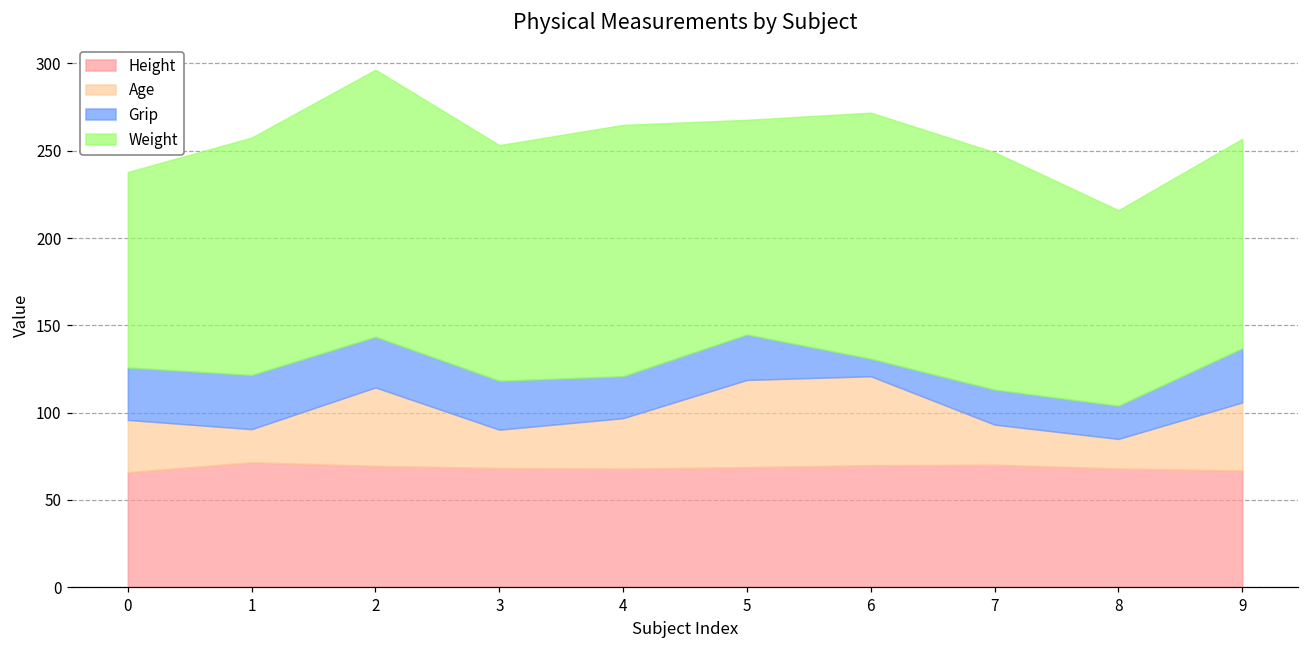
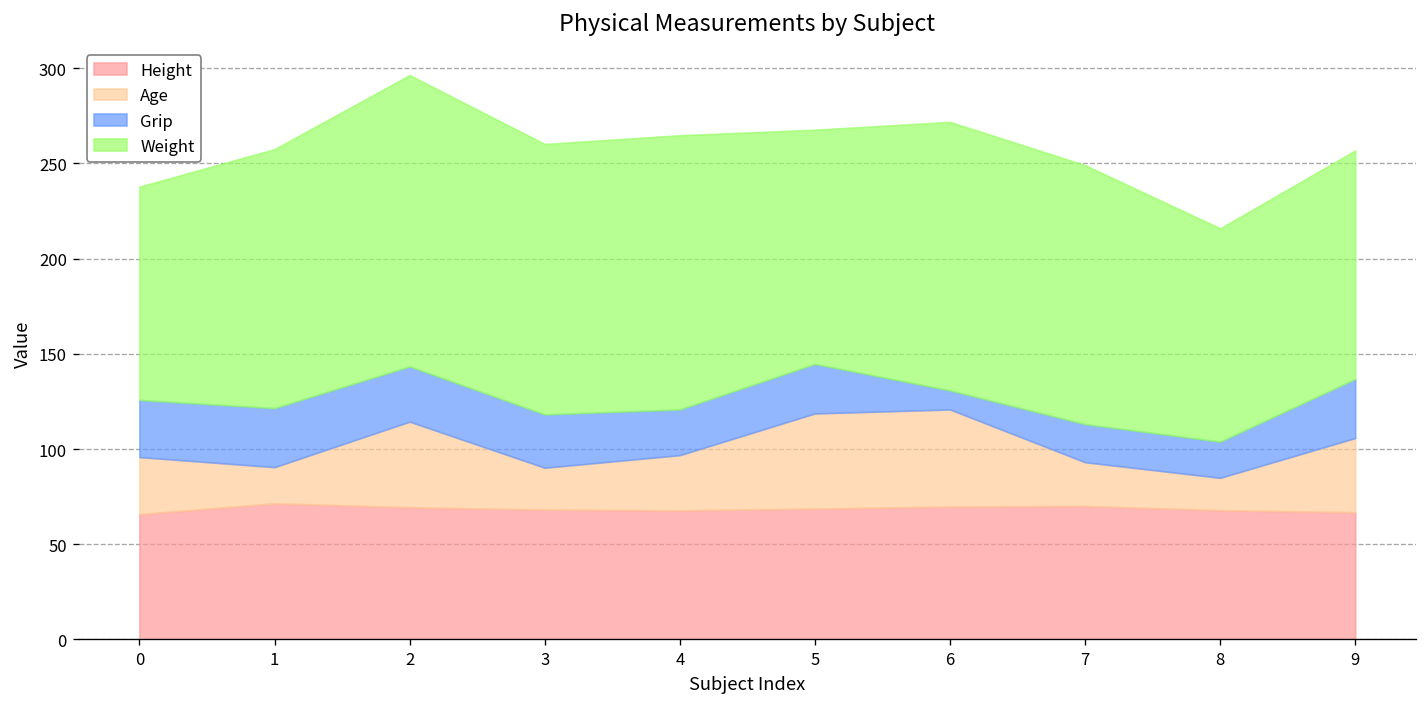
Weight, 3: 135 -> 142
